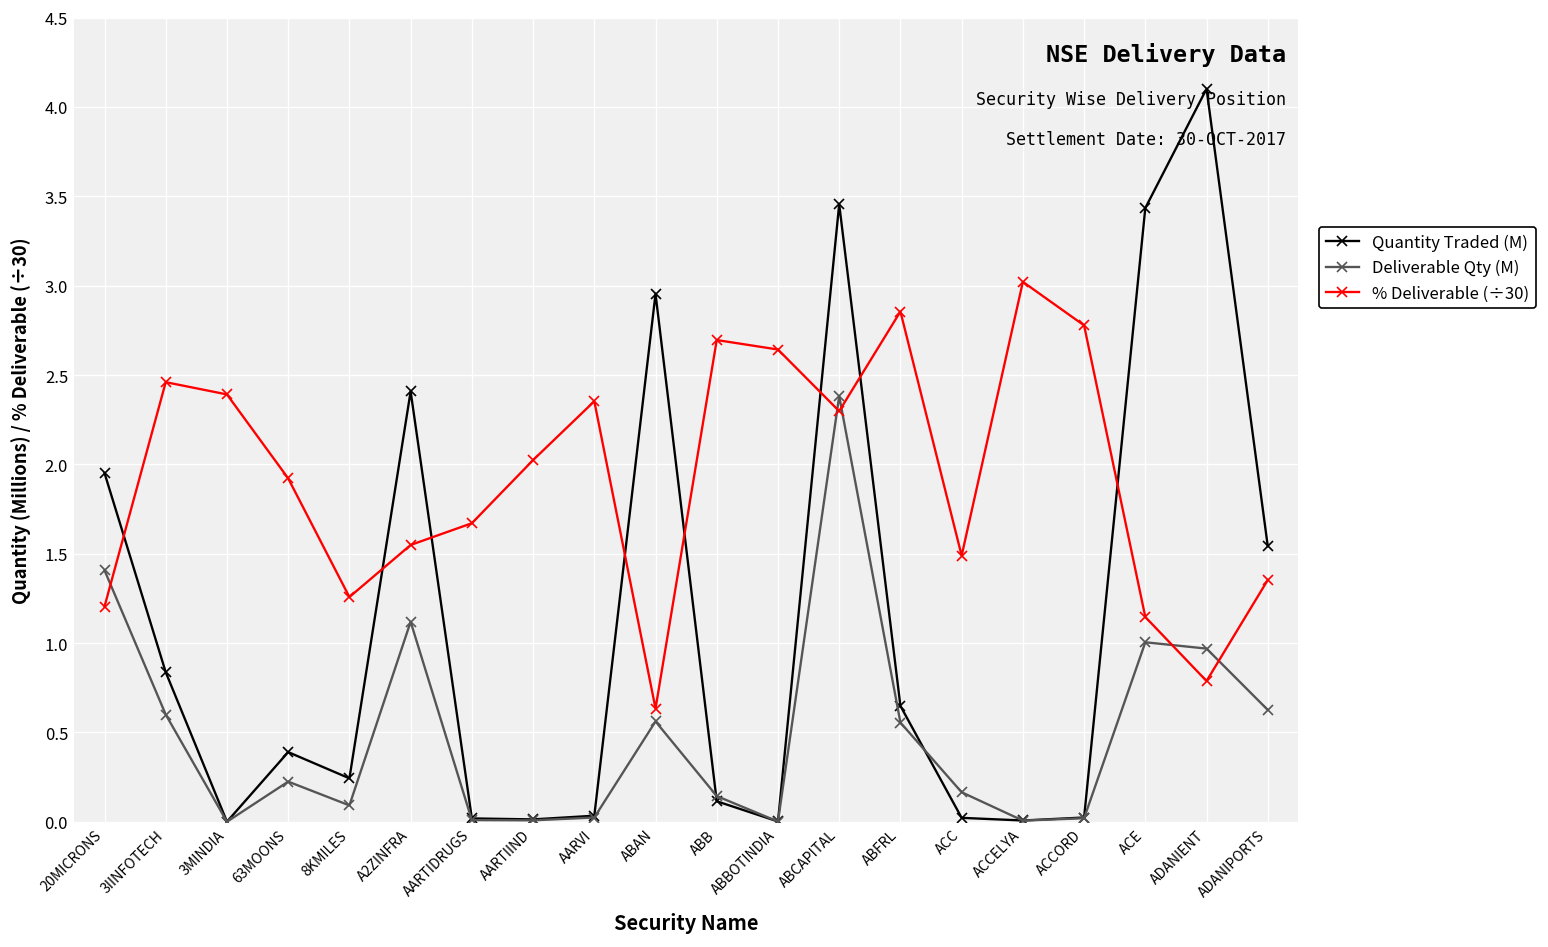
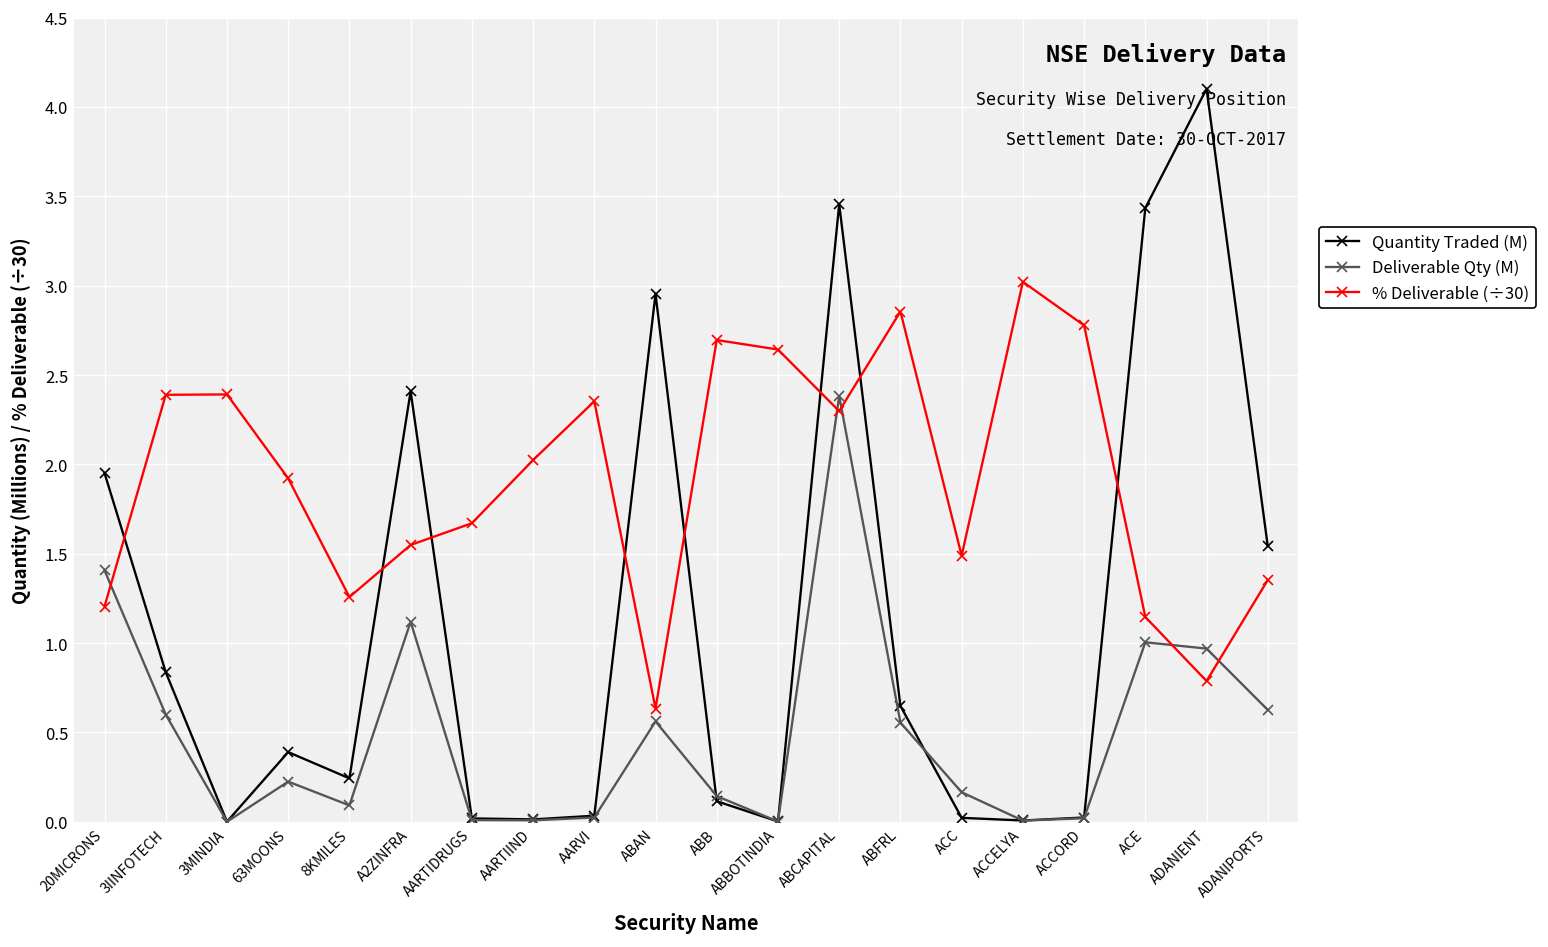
% Deliverable (÷30), 3IINFOTECH: 2.46 -> 2.39
